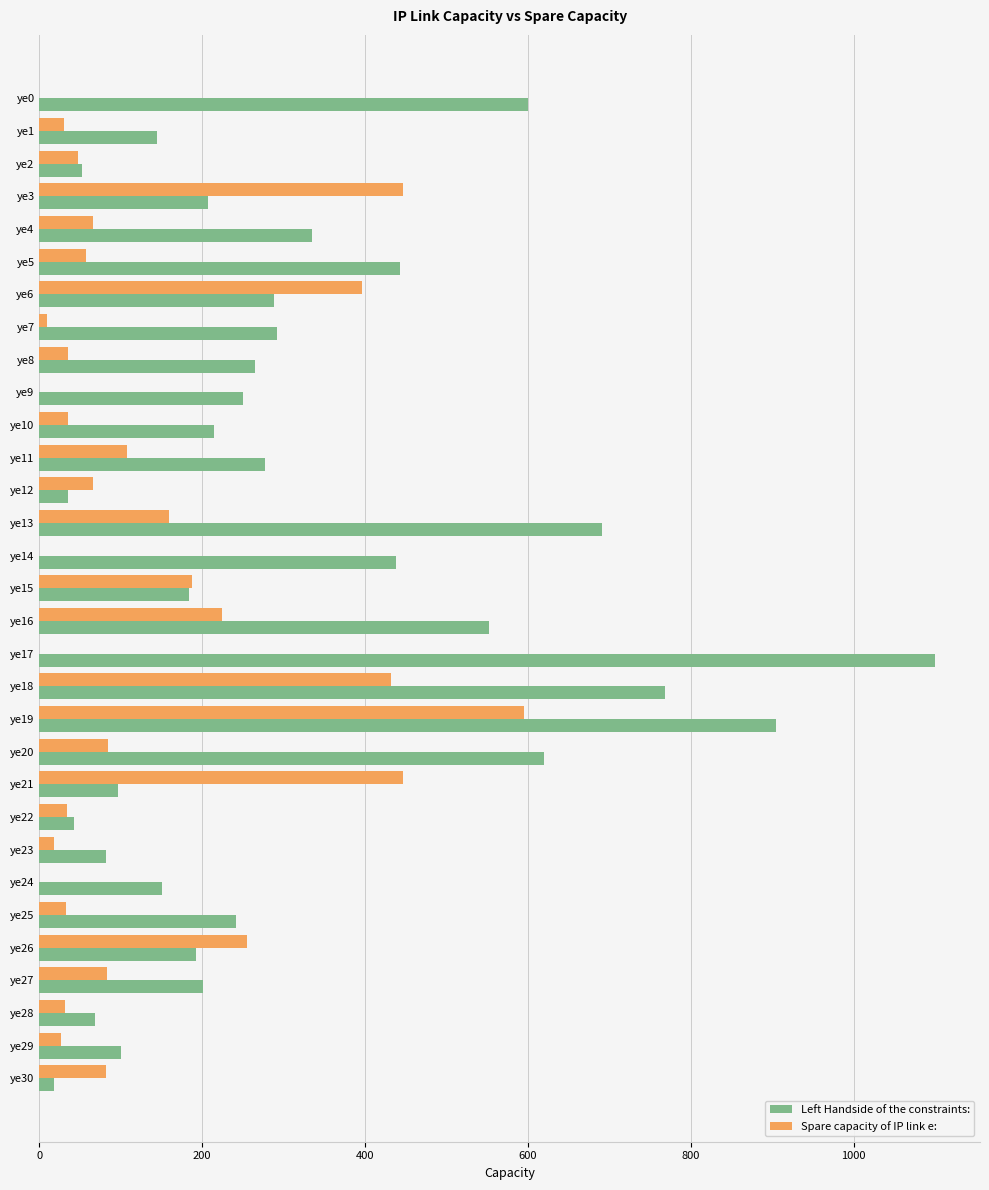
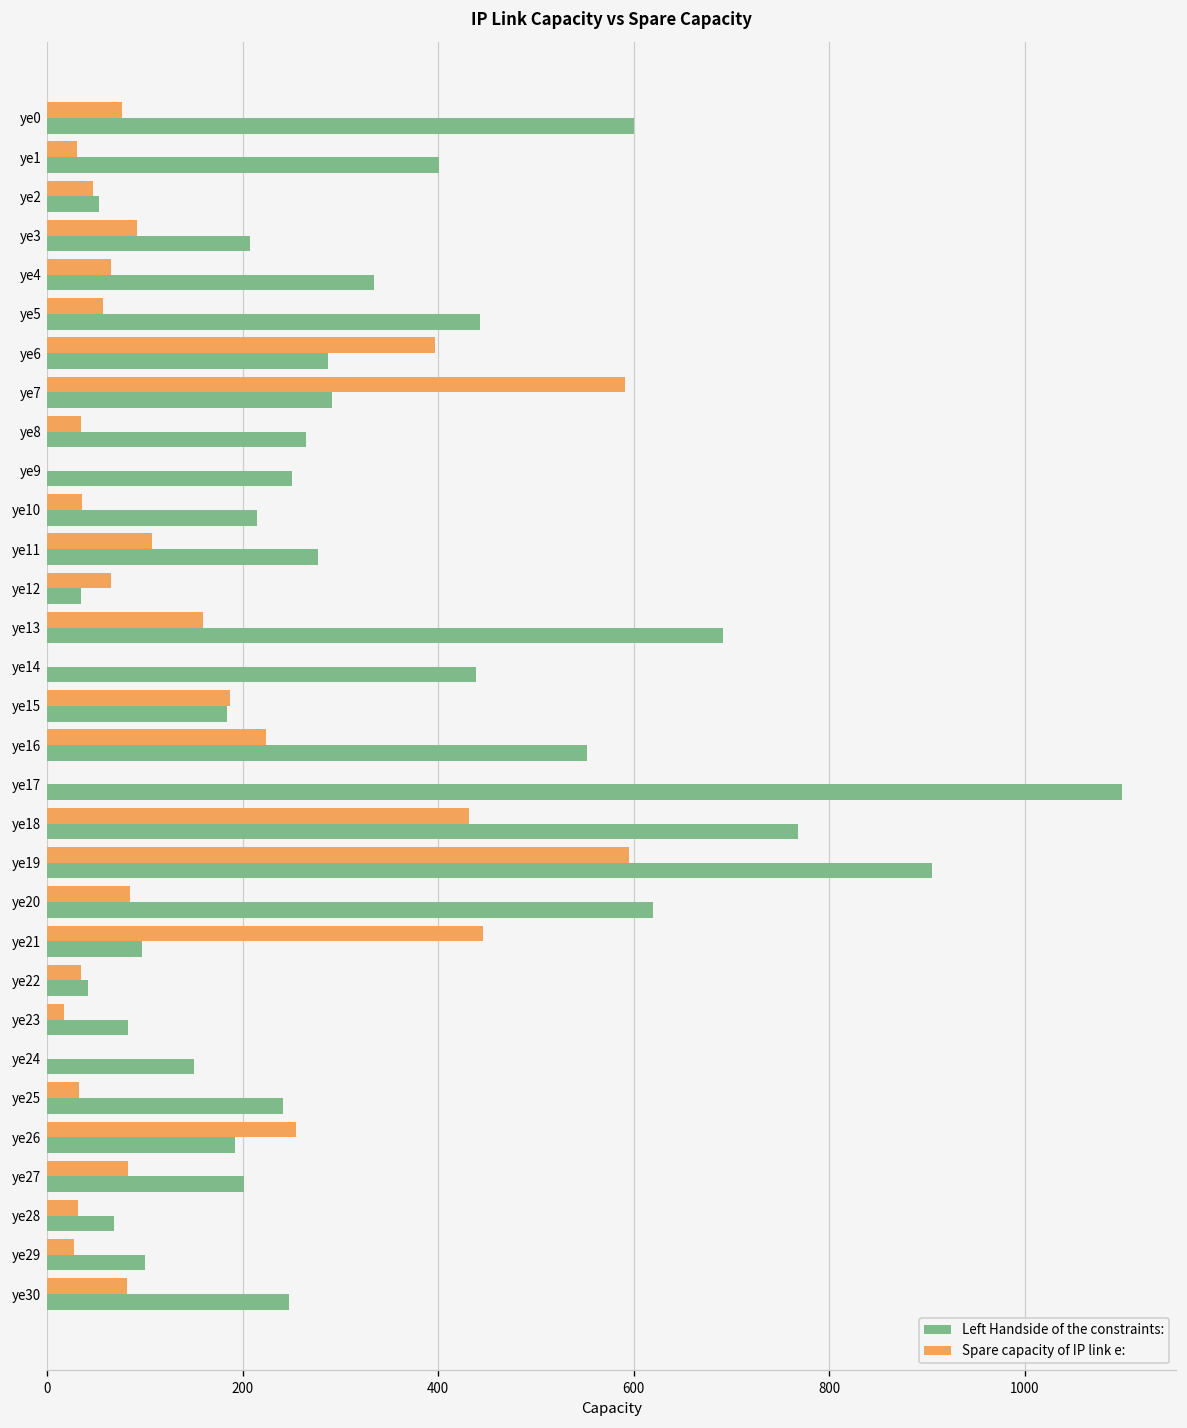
Spare capacity of IP link e:, ye0: 0 -> 80
Left Handside of the constraints:, ye1: 140 -> 400
Spare capacity of IP link e:, ye3: 450 -> 90
Spare capacity of IP link e:, ye7: 10 -> 590
Left Handside of the constraints:, ye30: 20 -> 250
